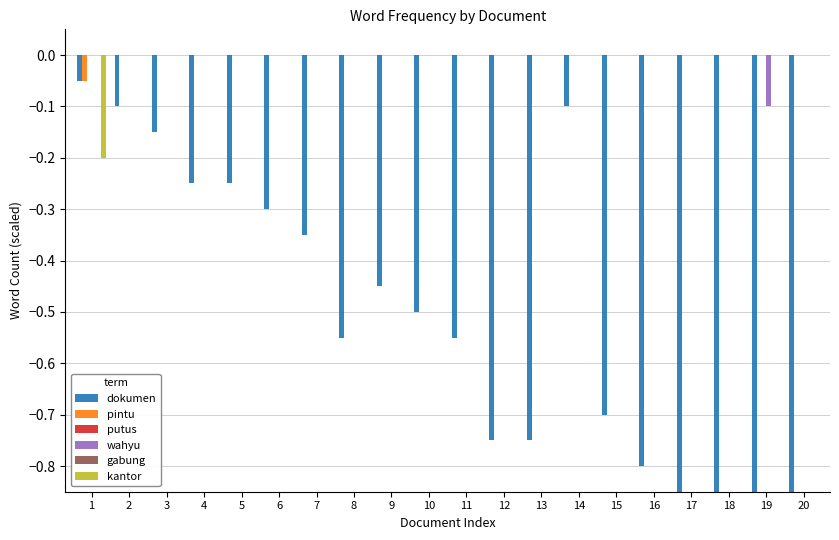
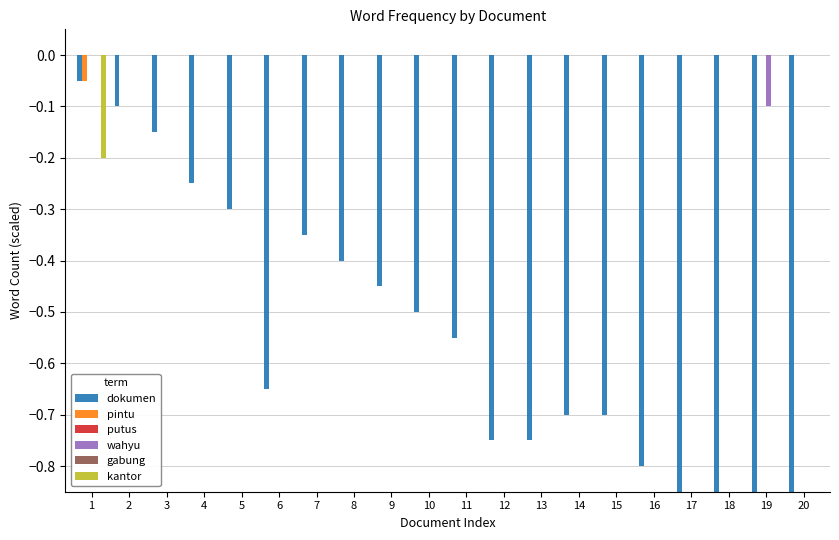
dokumen, 5: -0.25 -> -0.30
dokumen, 6: -0.30 -> -0.65
dokumen, 8: -0.55 -> -0.40
dokumen, 14: -0.10 -> -0.70
